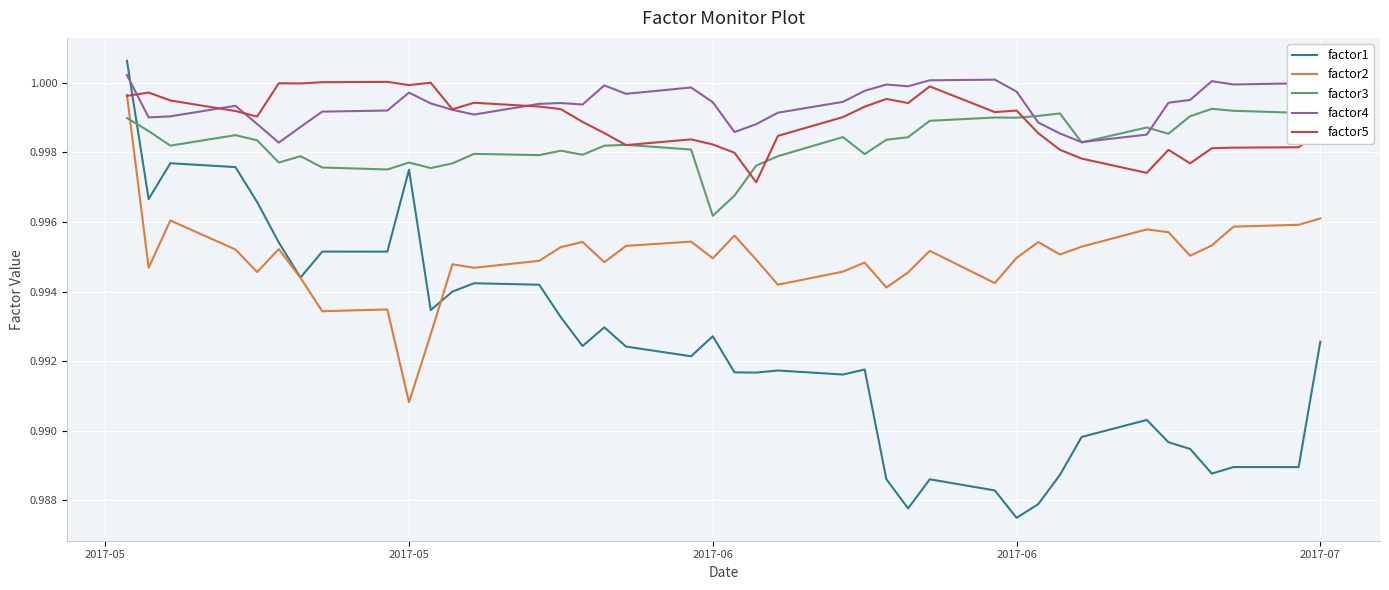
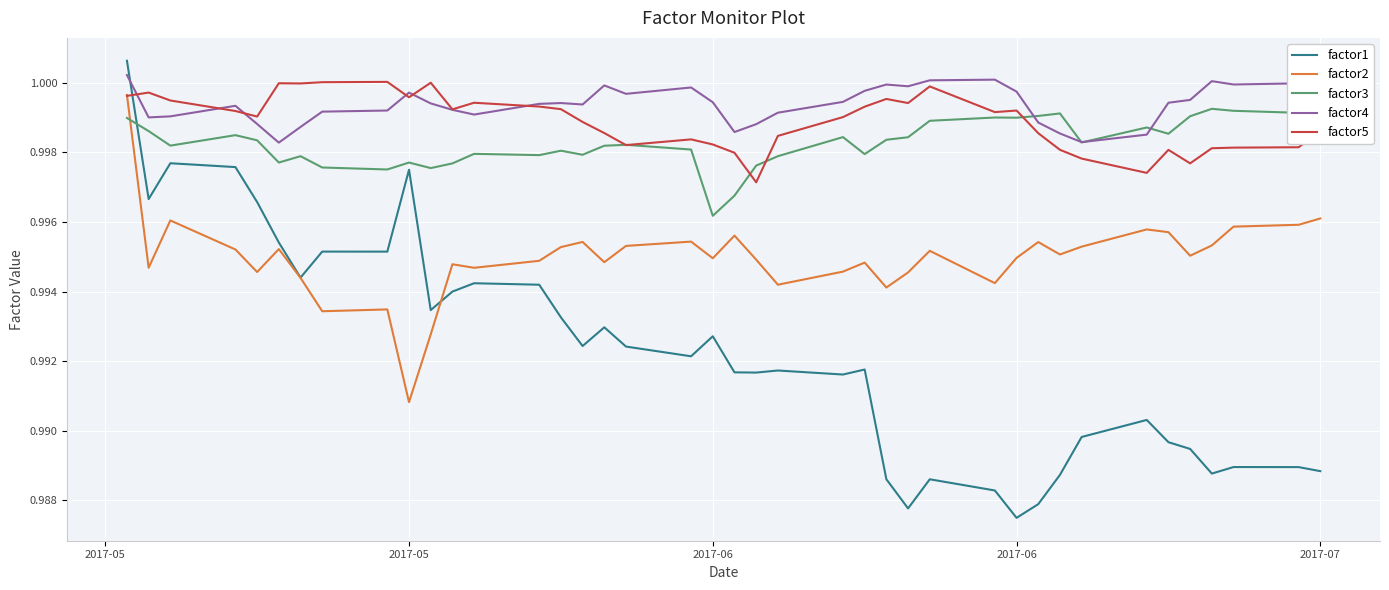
factor5, 2017-05: 0.9999 -> 0.9996
factor1, 2017-07: 0.9926 -> 0.9888
